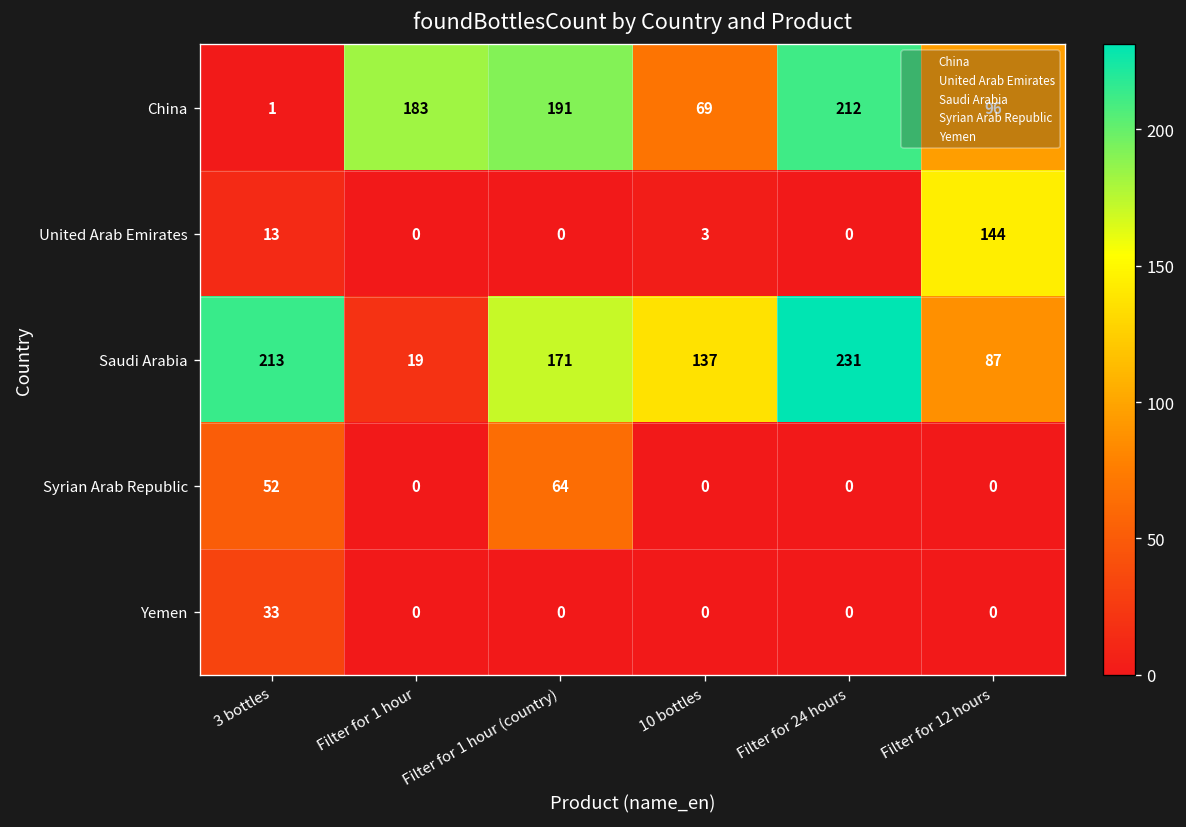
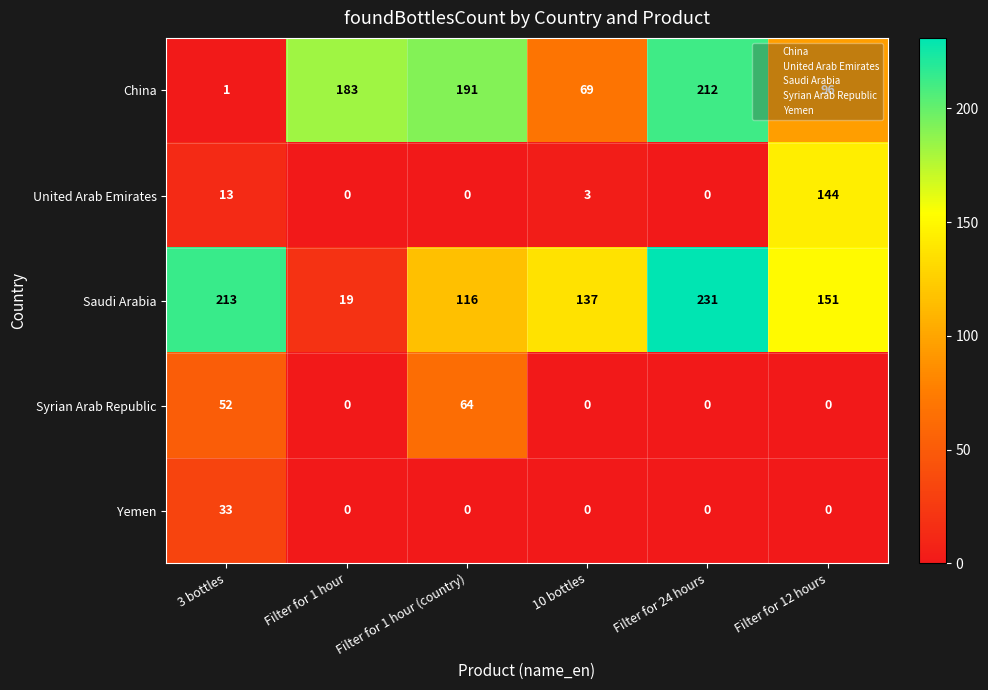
Saudi Arabia, Filter for 1 hour (country): 171 -> 116
Saudi Arabia, Filter for 12 hours: 87 -> 151
